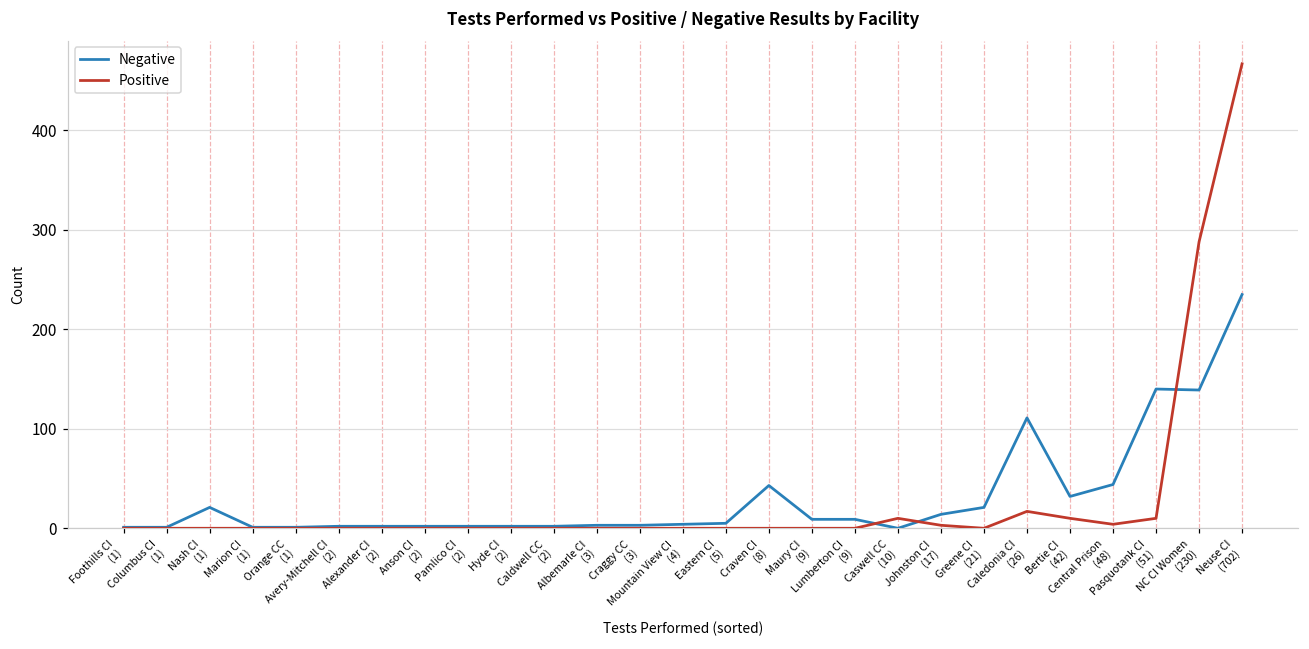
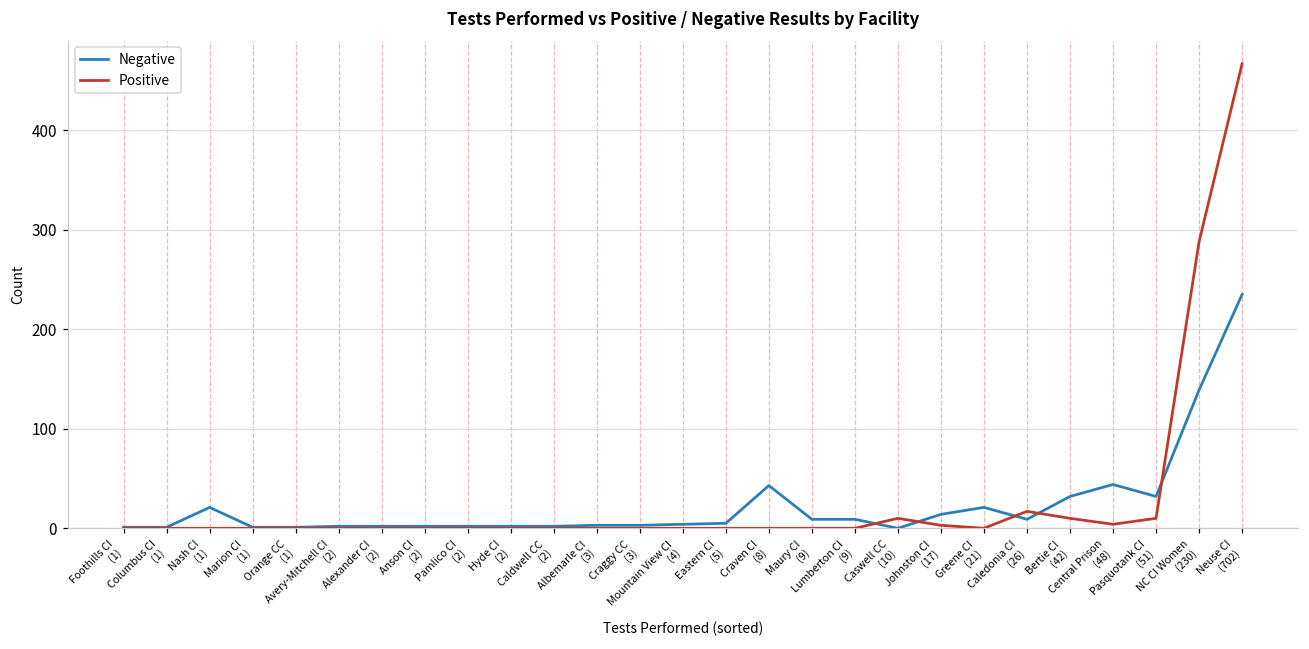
Negative, Caledonia CI (26): 110 -> 10
Negative, Pasquotank CI (51): 140 -> 30
